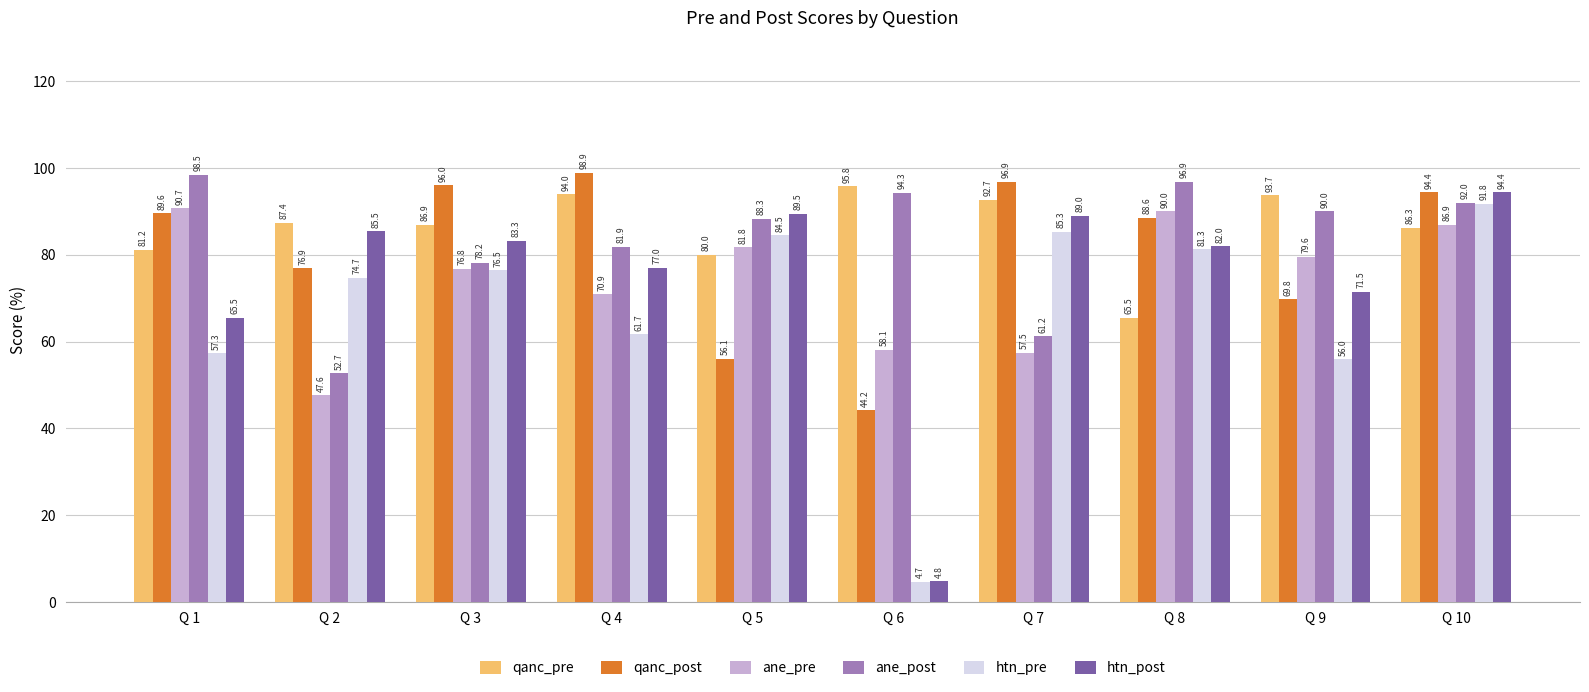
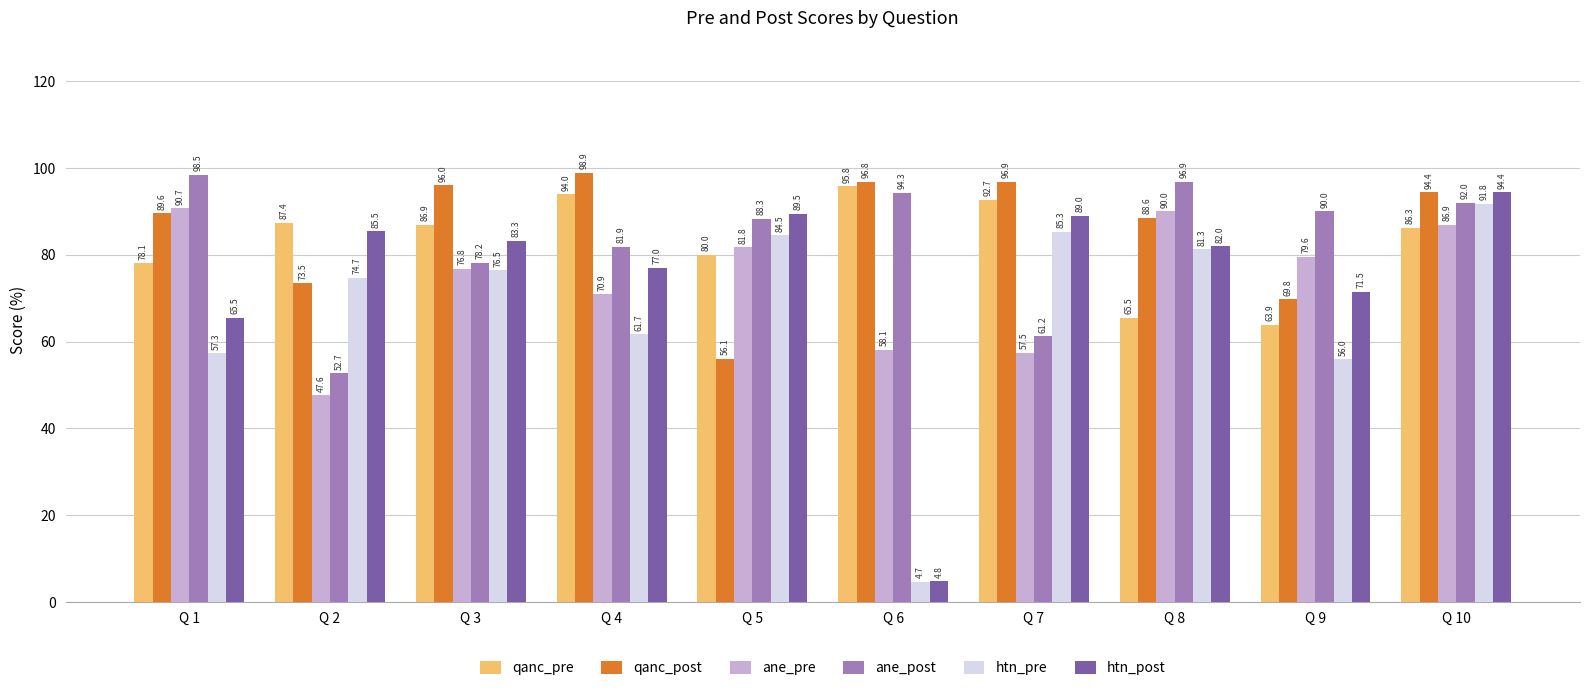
qanc_pre, Q 1: 81.2 -> 78.1
qanc_post, Q 2: 76.9 -> 73.5
qanc_post, Q 6: 44.2 -> 96.8
qanc_pre, Q 9: 93.7 -> 63.9
